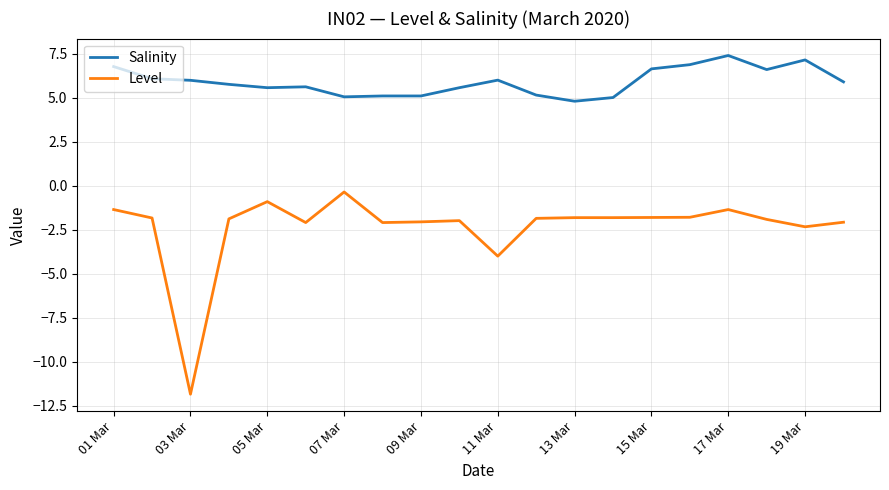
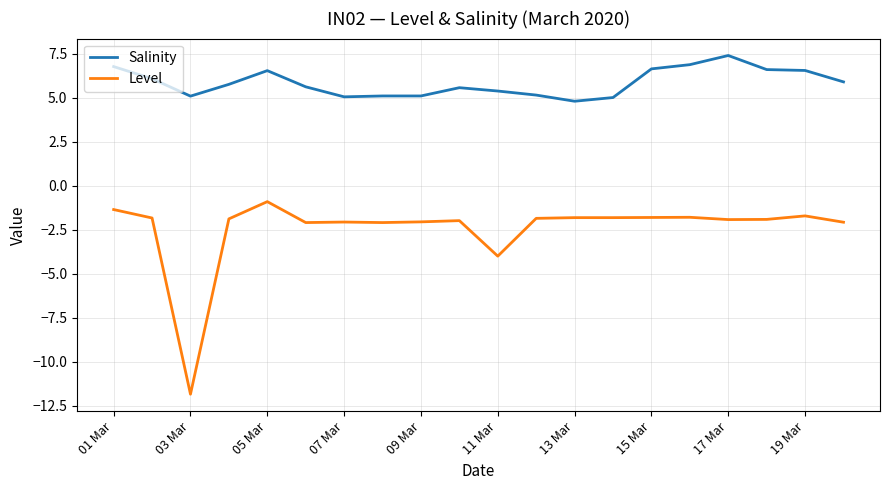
Salinity, 03 Mar: 6.0 -> 5.1
Salinity, 05 Mar: 5.6 -> 6.6
Level, 07 Mar: -0.4 -> -2.1
Salinity, 11 Mar: 6.0 -> 5.4
Level, 17 Mar: -1.4 -> -1.9
Salinity, 19 Mar: 7.2 -> 6.6
Level, 19 Mar: -2.3 -> -1.7
